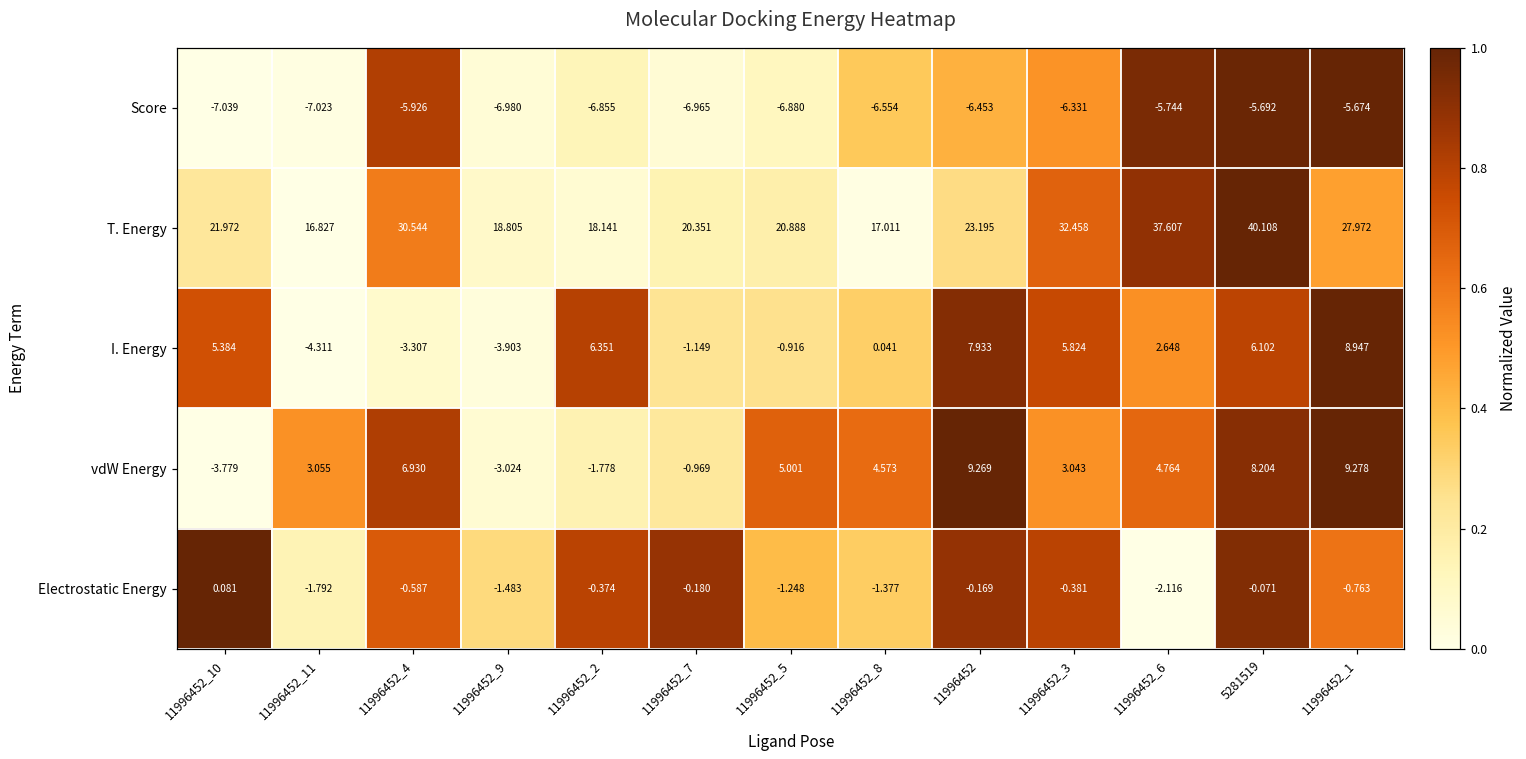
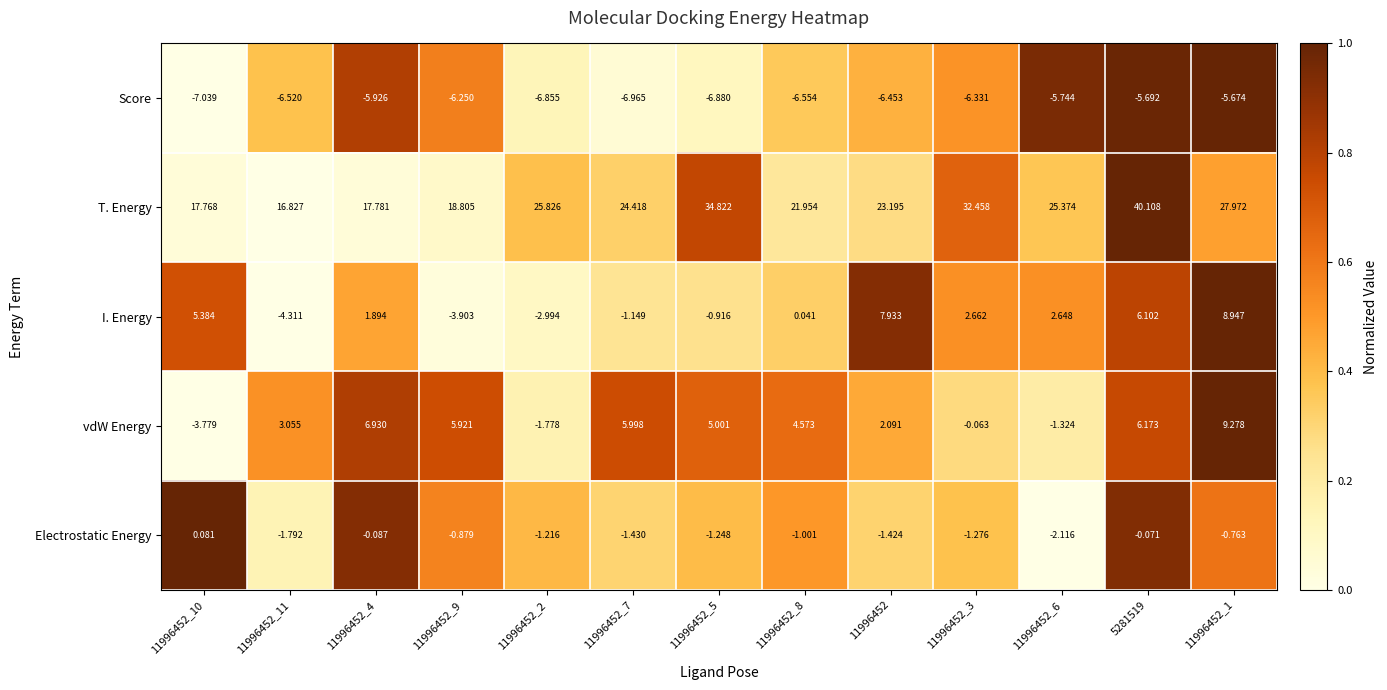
Score, 11996452_11: -7.023 -> -6.520
Score, 11996452_9: -6.980 -> -6.250
T. Energy, 11996452_10: 21.972 -> 17.768
T. Energy, 11996452_4: 30.544 -> 17.781
T. Energy, 11996452_2: 18.141 -> 25.826
T. Energy, 11996452_7: 20.351 -> 24.418
T. Energy, 11996452_5: 20.888 -> 34.822
T. Energy, 11996452_8: 17.011 -> 21.954
T. Energy, 11996452_6: 37.607 -> 25.374
I. Energy, 11996452_4: -3.307 -> 1.894
I. Energy, 11996452_2: 6.351 -> -2.994
I. Energy, 11996452_3: 5.824 -> 2.662
vdW Energy, 11996452_9: -3.024 -> 5.921
vdW Energy, 11996452_7: -0.969 -> 5.998
vdW Energy, 11996452: 9.269 -> 2.091
vdW Energy, 11996452_3: 3.043 -> -0.063
vdW Energy, 11996452_6: 4.764 -> -1.324
vdW Energy, 5281519: 8.204 -> 6.173
Electrostatic Energy, 11996452_4: -0.587 -> -0.087
Electrostatic Energy, 11996452_9: -1.483 -> -0.879
Electrostatic Energy, 11996452_2: -0.374 -> -1.216
Electrostatic Energy, 11996452_7: -0.180 -> -1.430
Electrostatic Energy, 11996452_8: -1.377 -> -1.001
Electrostatic Energy, 11996452: -0.169 -> -1.424
Electrostatic Energy, 11996452_3: -0.381 -> -1.276
